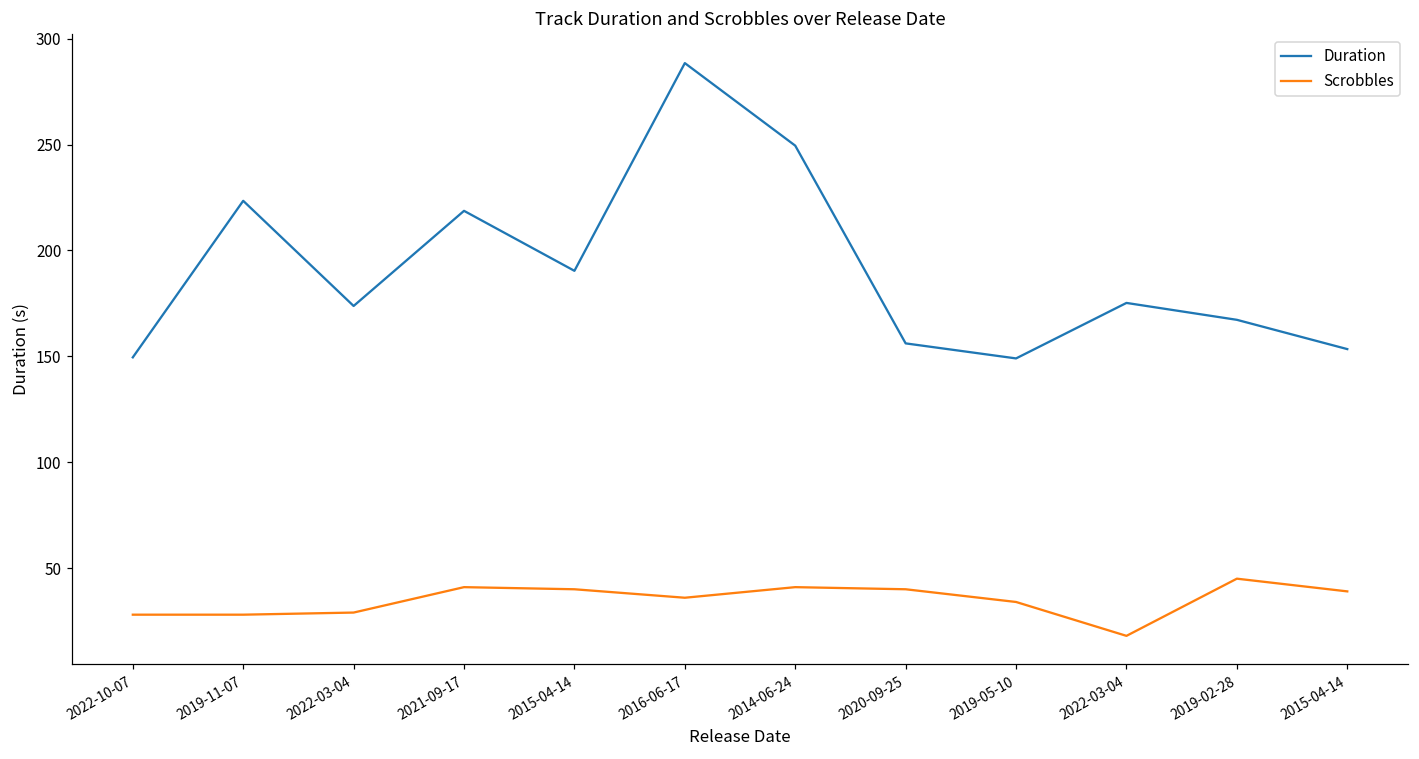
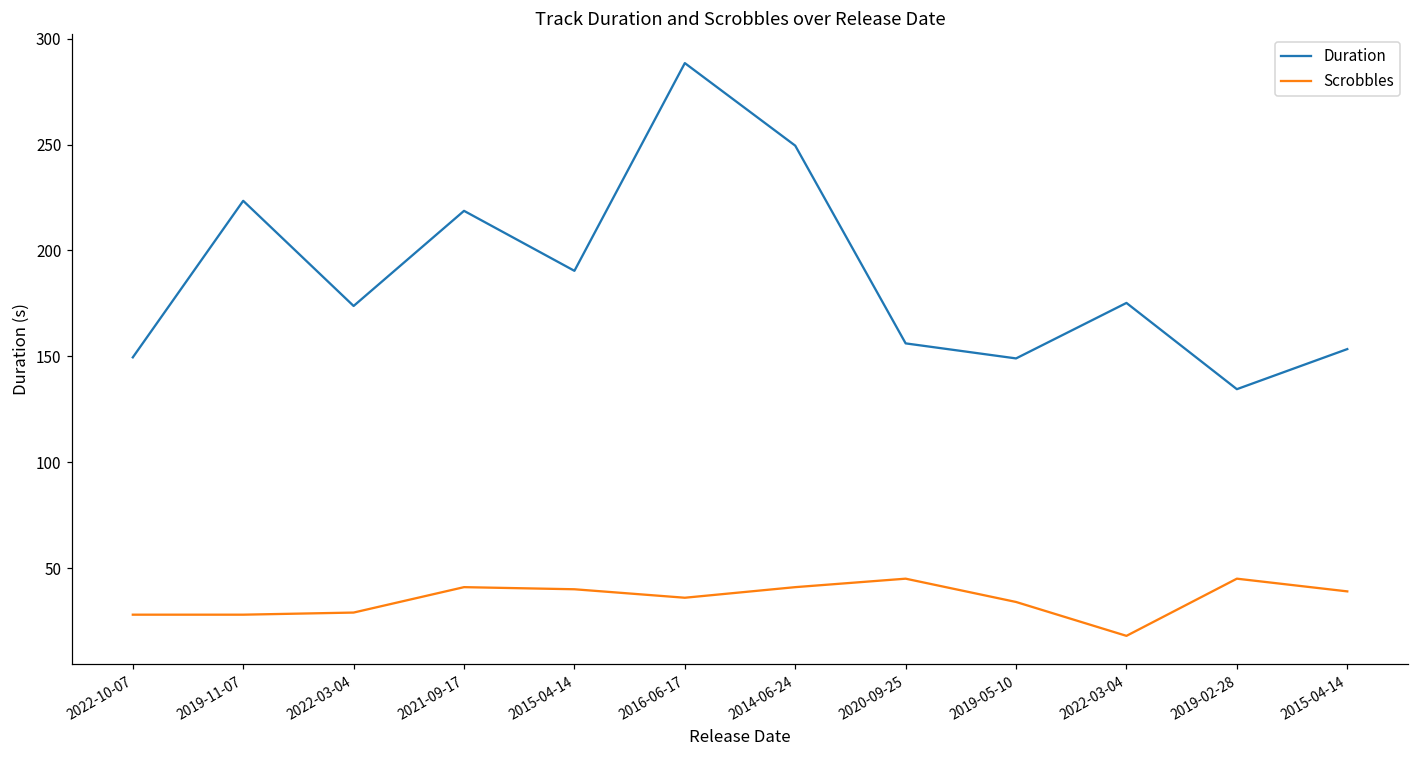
Scrobbles, 2020-09-25: 40 -> 45
Duration, 2019-02-28: 167 -> 134
